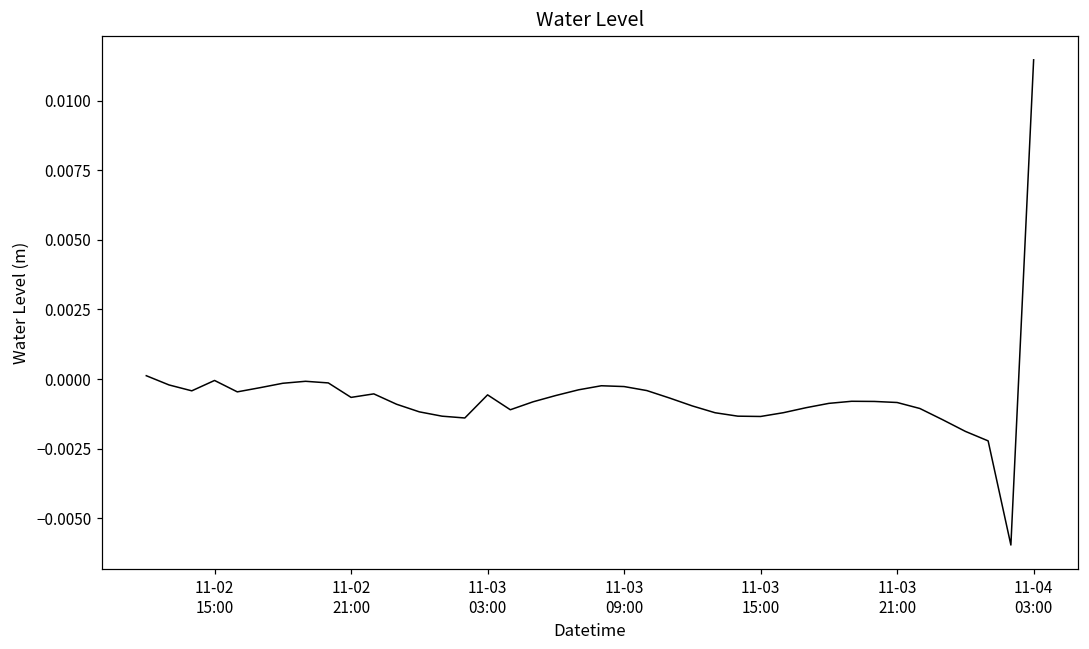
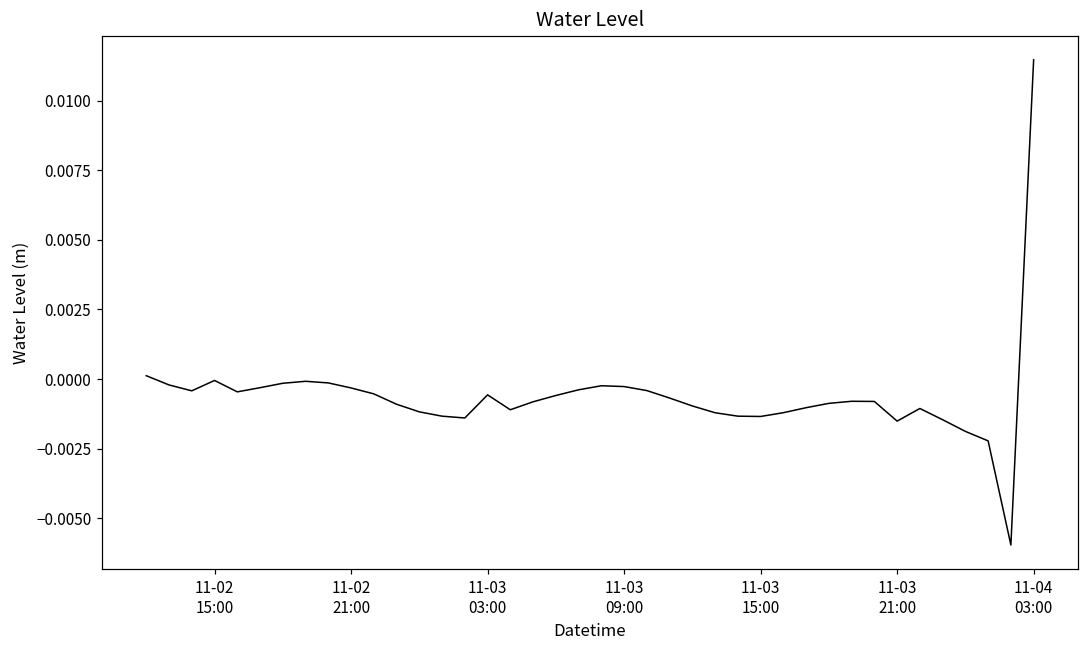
11-02 21:00: -0.0007 -> -0.0003
11-03 21:00: -0.0008 -> -0.0015
